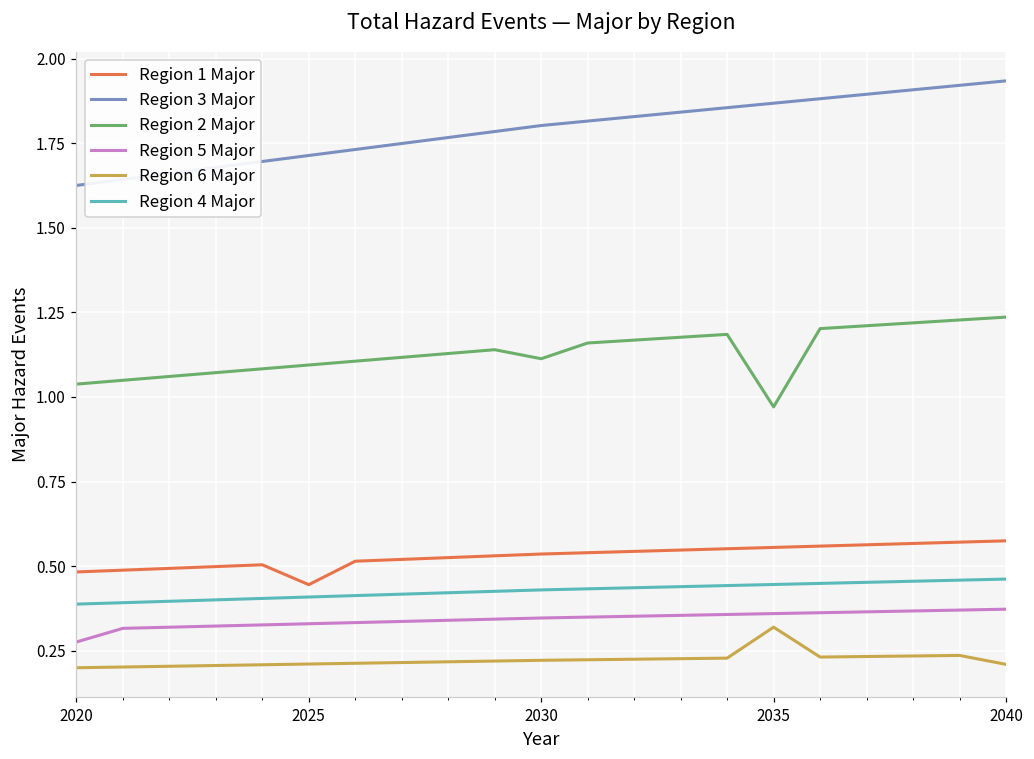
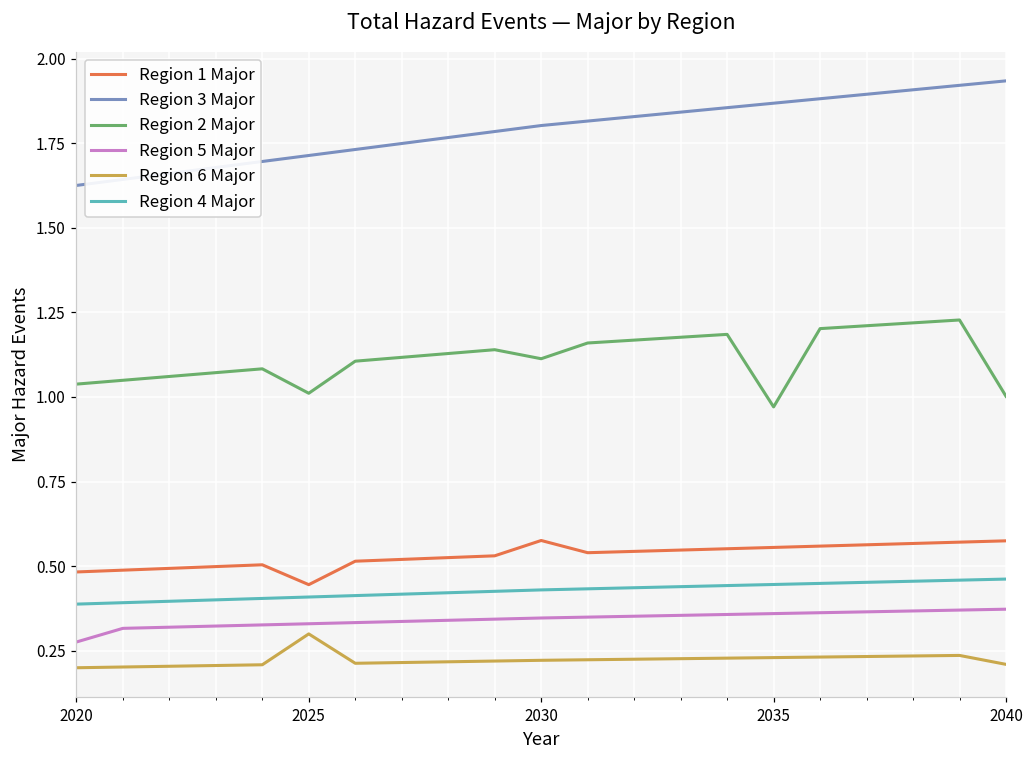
Region 2 Major, 2025: 1.09 -> 1.01
Region 6 Major, 2025: 0.21 -> 0.30
Region 1 Major, 2030: 0.54 -> 0.58
Region 6 Major, 2035: 0.32 -> 0.23
Region 2 Major, 2040: 1.24 -> 1.00
